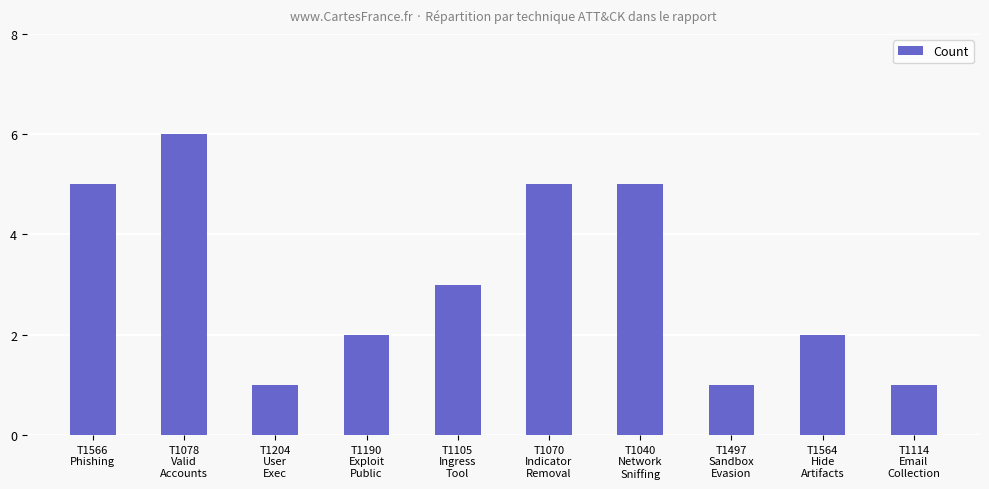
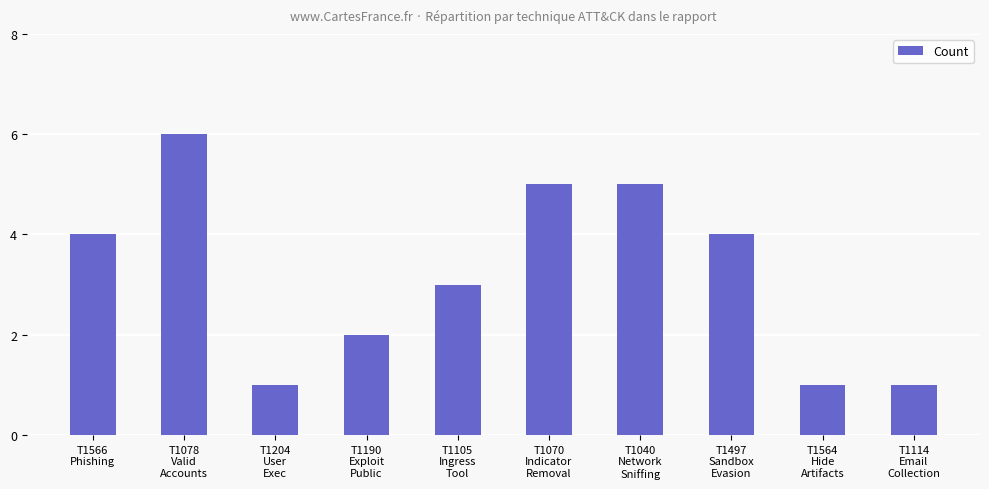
T1566 Phishing: 5 -> 4
T1497 Sandbox Evasion: 1 -> 4
T1564 Hide Artifacts: 2 -> 1
